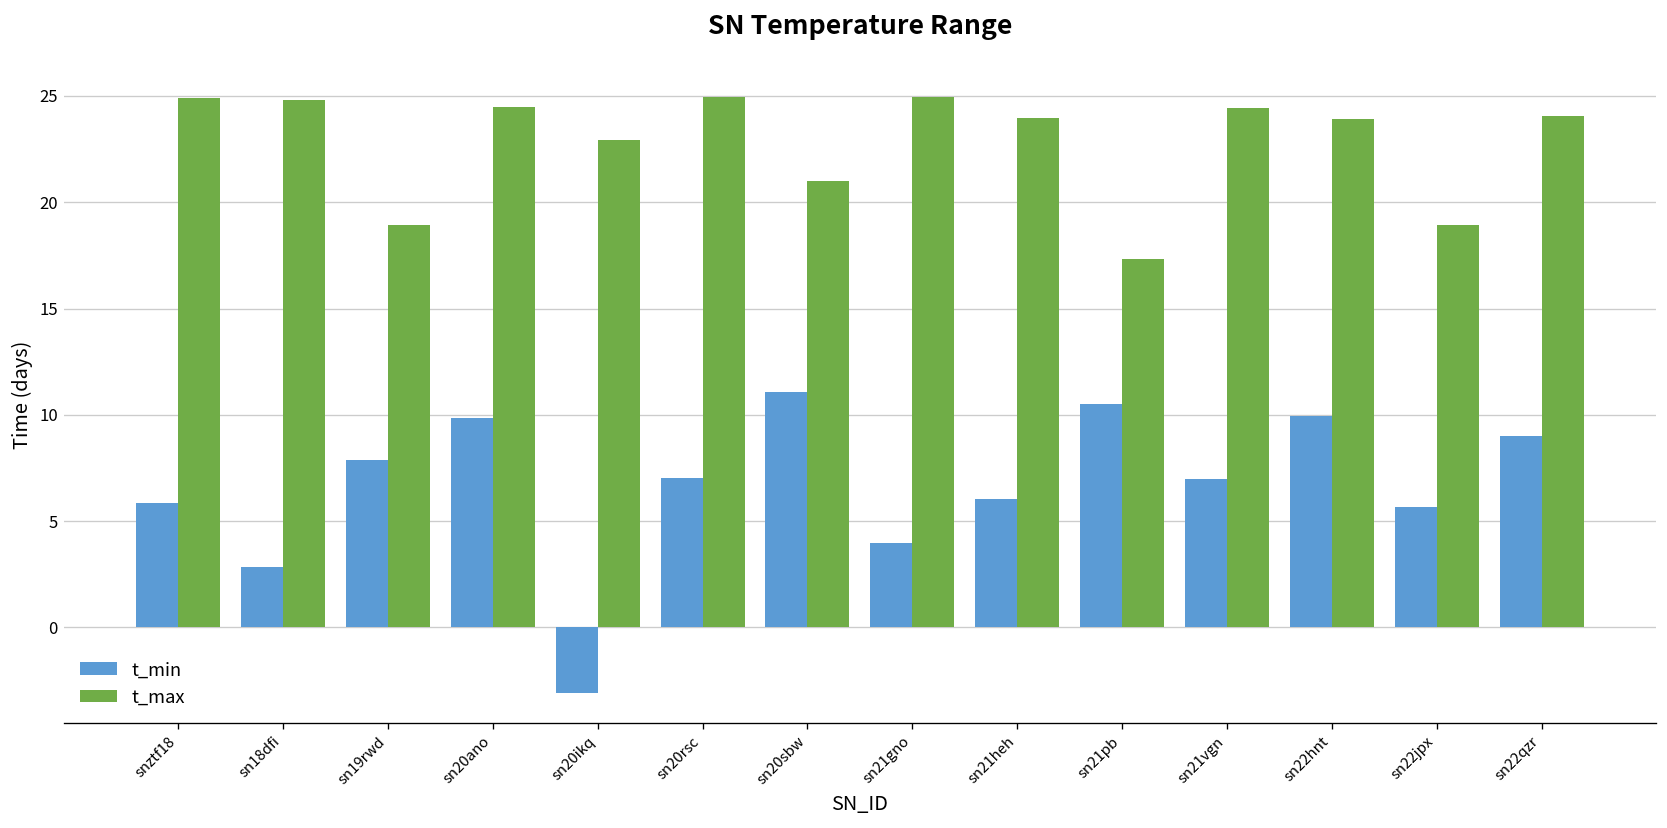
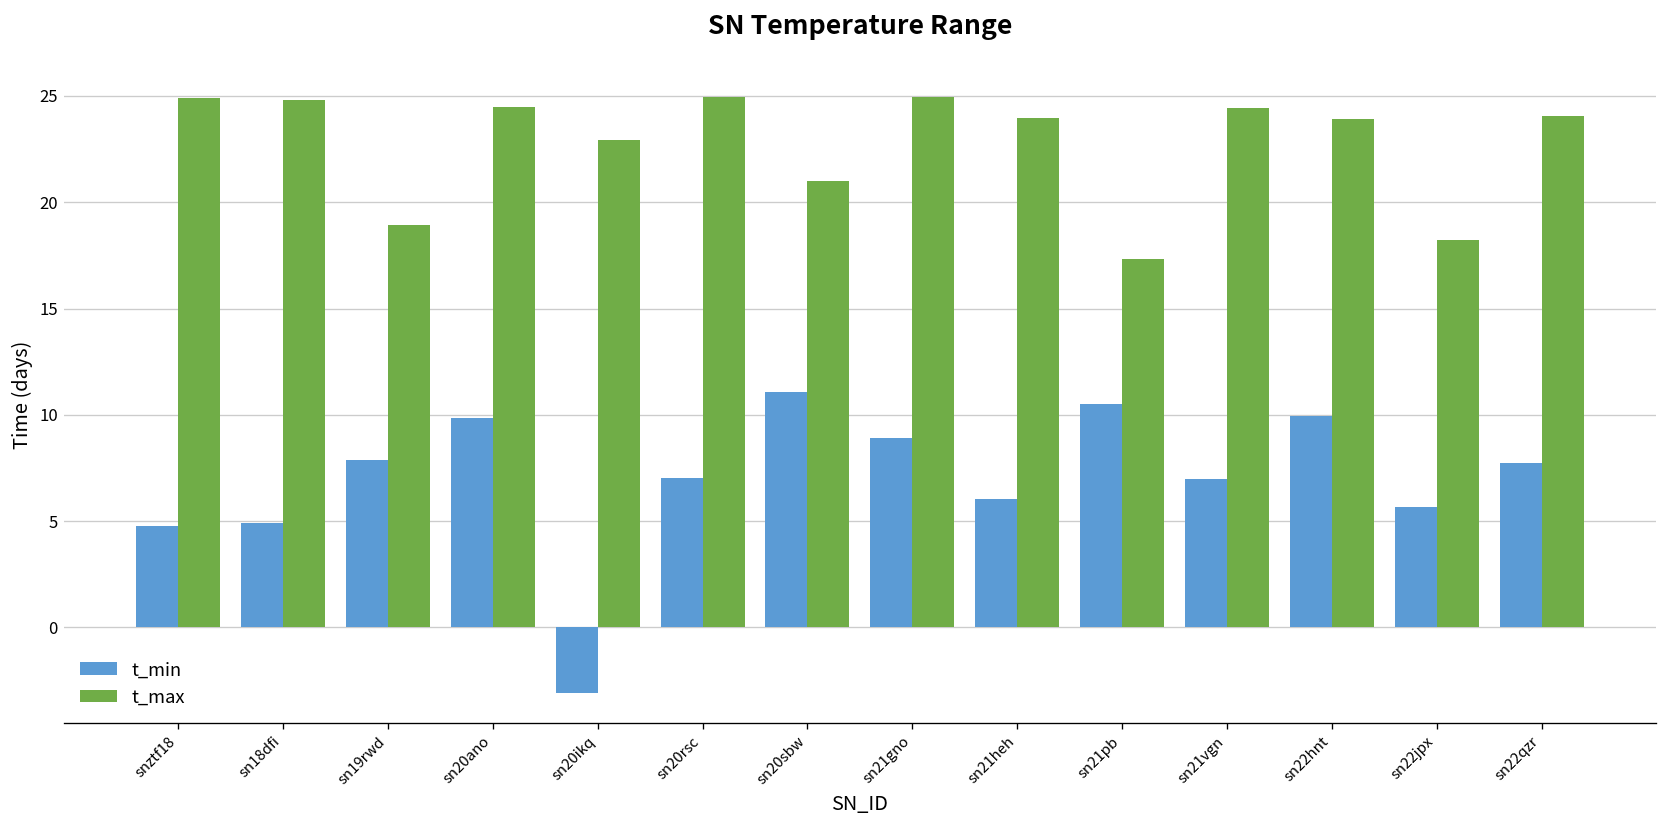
t_min, snztf18: 5.9 -> 4.8
t_min, sn18dfi: 2.9 -> 4.9
t_min, sn21gno: 4.0 -> 8.9
t_max, sn22jpx: 18.9 -> 18.2
t_min, sn22qzr: 9.0 -> 7.7
